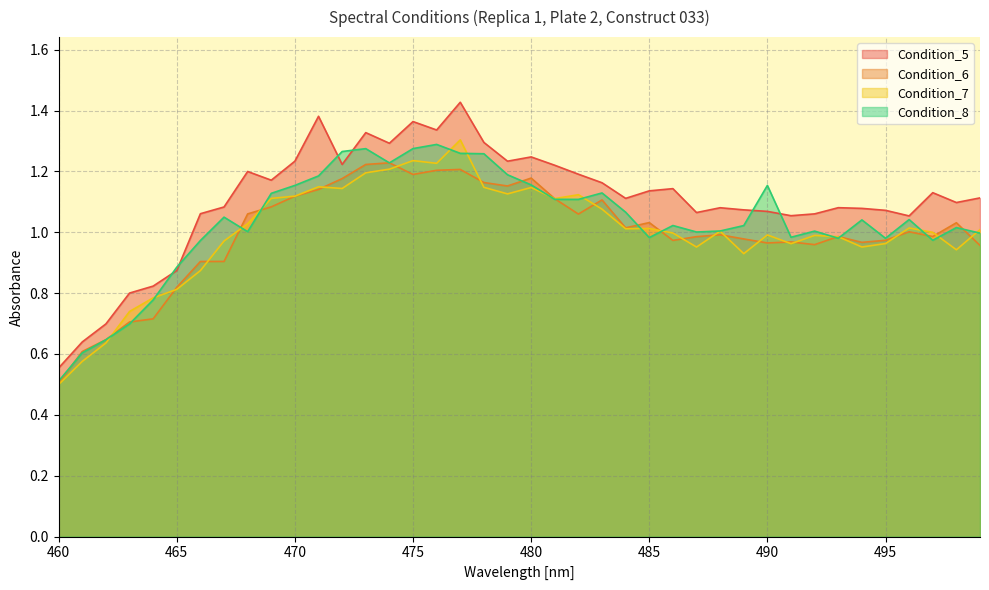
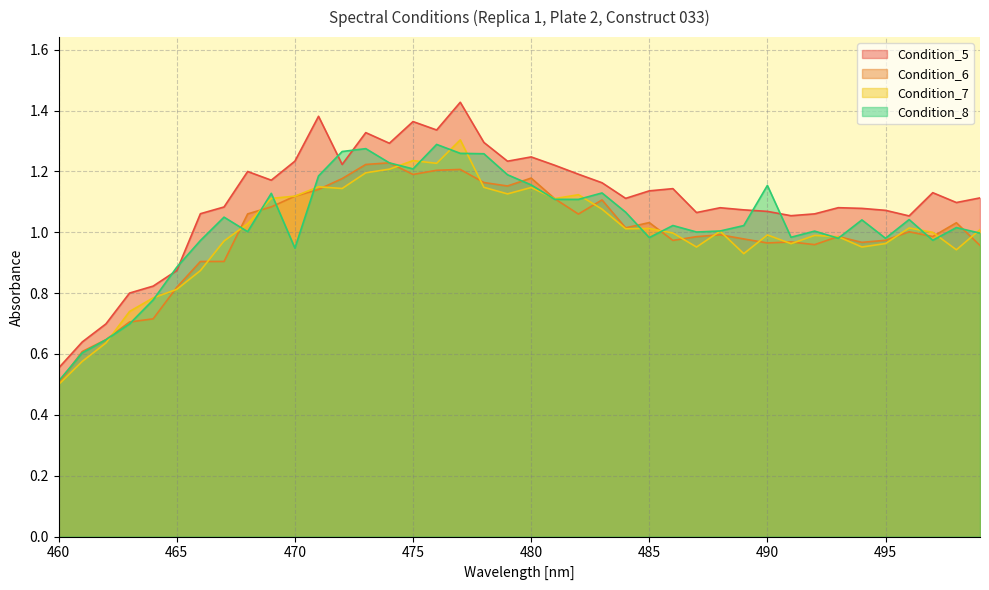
Condition_8, 470: 1.15 -> 0.95
Condition_8, 475: 1.27 -> 1.21
